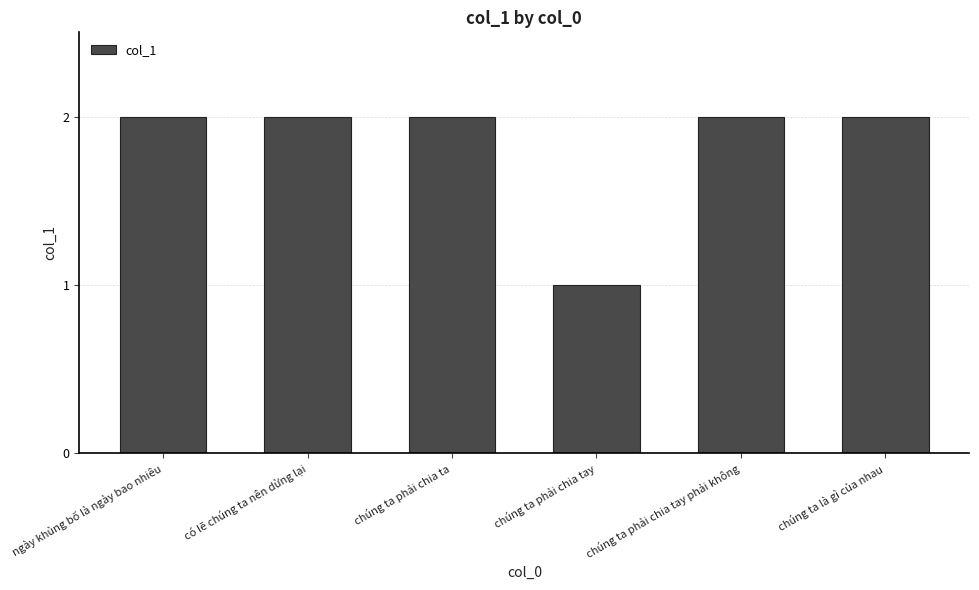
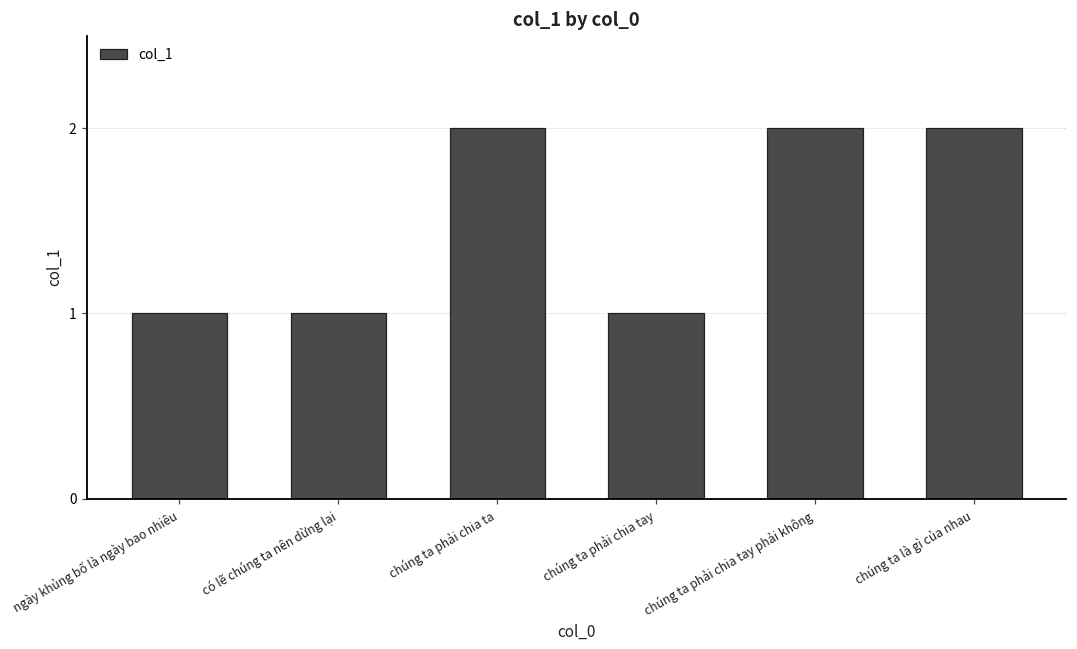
ngày khủng bố là ngày bao nhiêu: 2 -> 1
có lẽ chúng ta nên dừng lại: 2 -> 1
